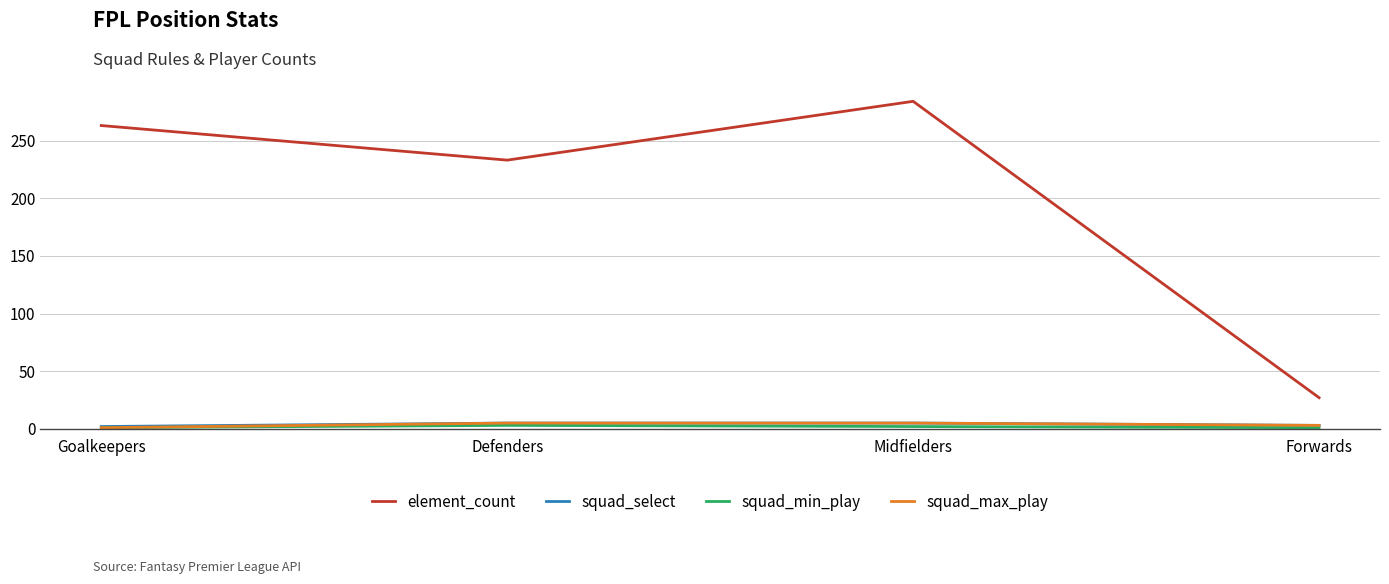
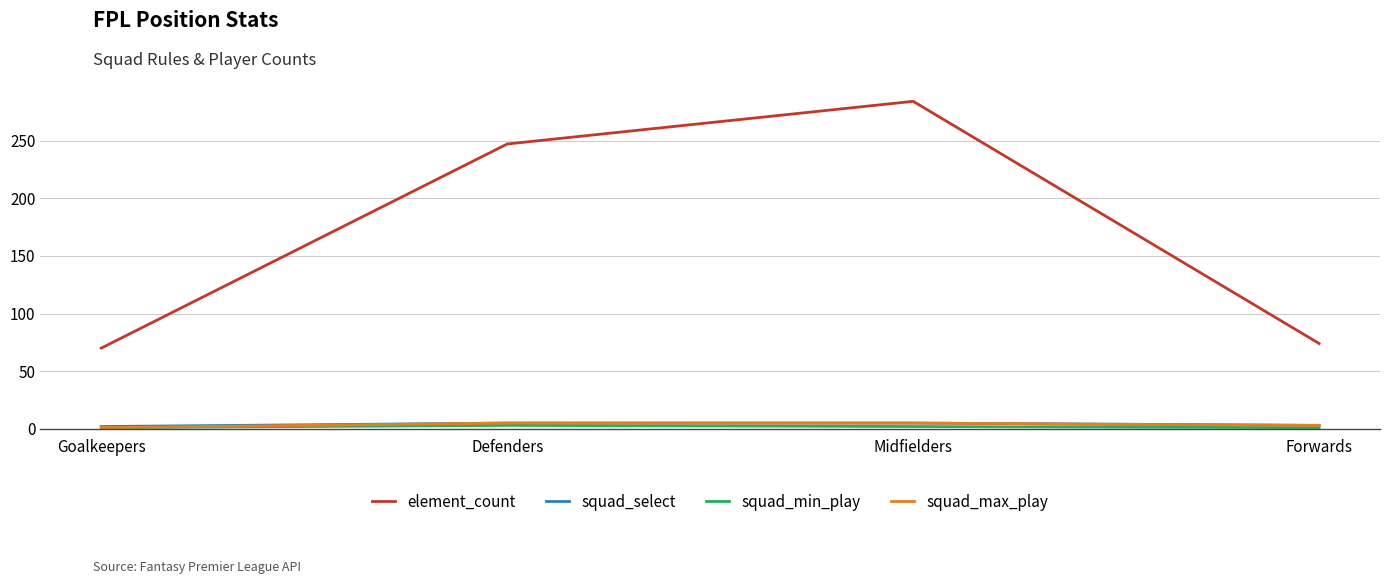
element_count, Goalkeepers: 263 -> 70
element_count, Defenders: 233 -> 247
element_count, Forwards: 27 -> 74
